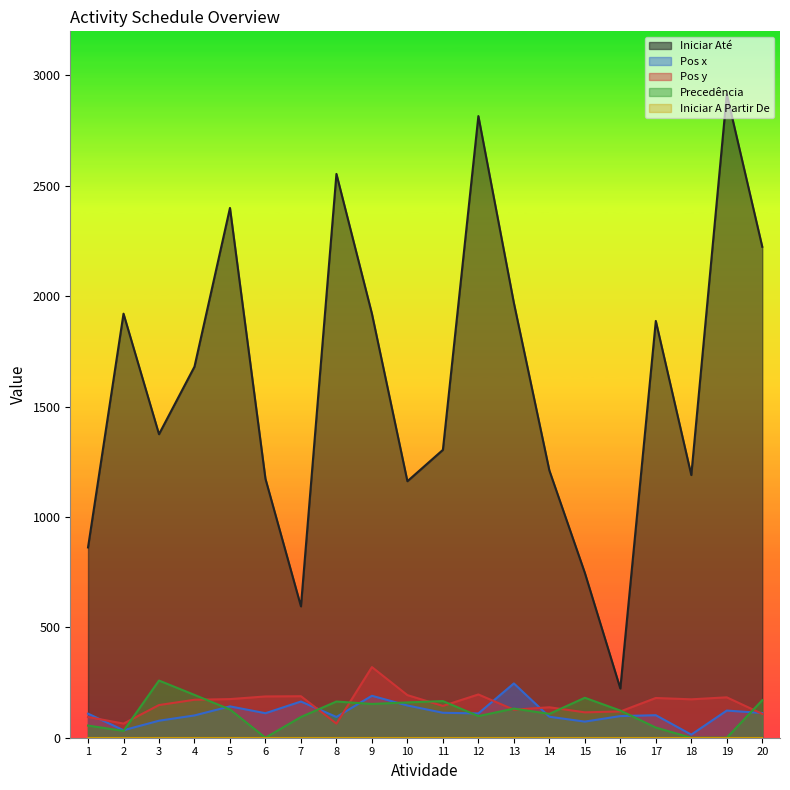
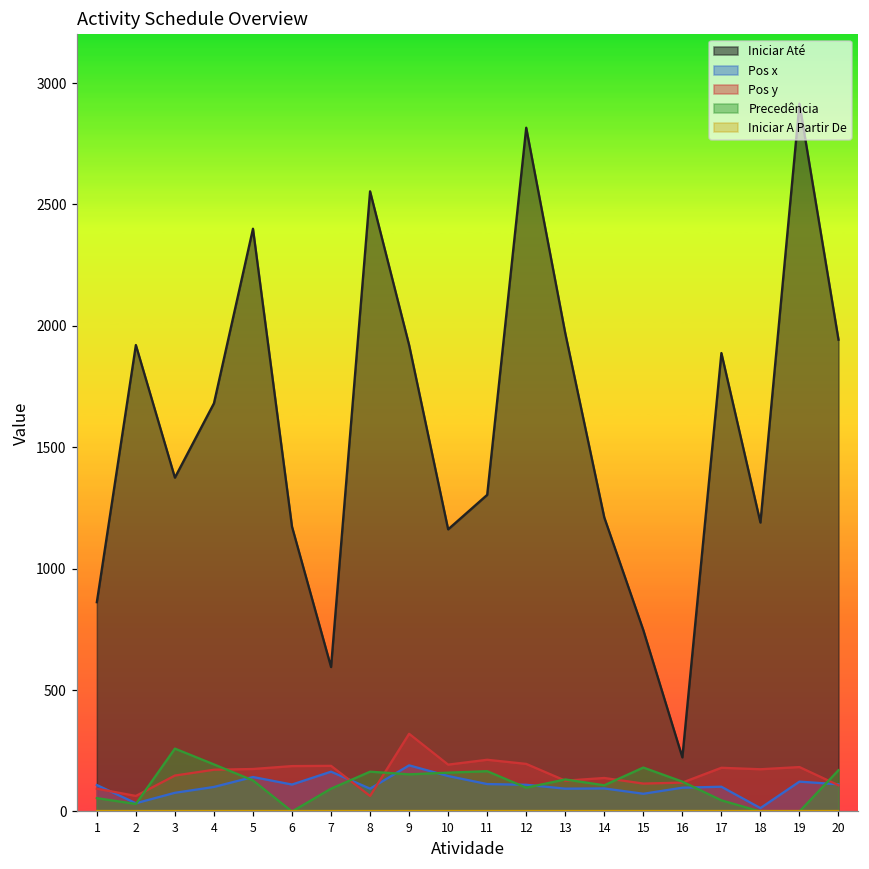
Pos y, 11: 140 -> 210
Pos x, 13: 250 -> 90
Iniciar Até, 20: 2220 -> 1940
